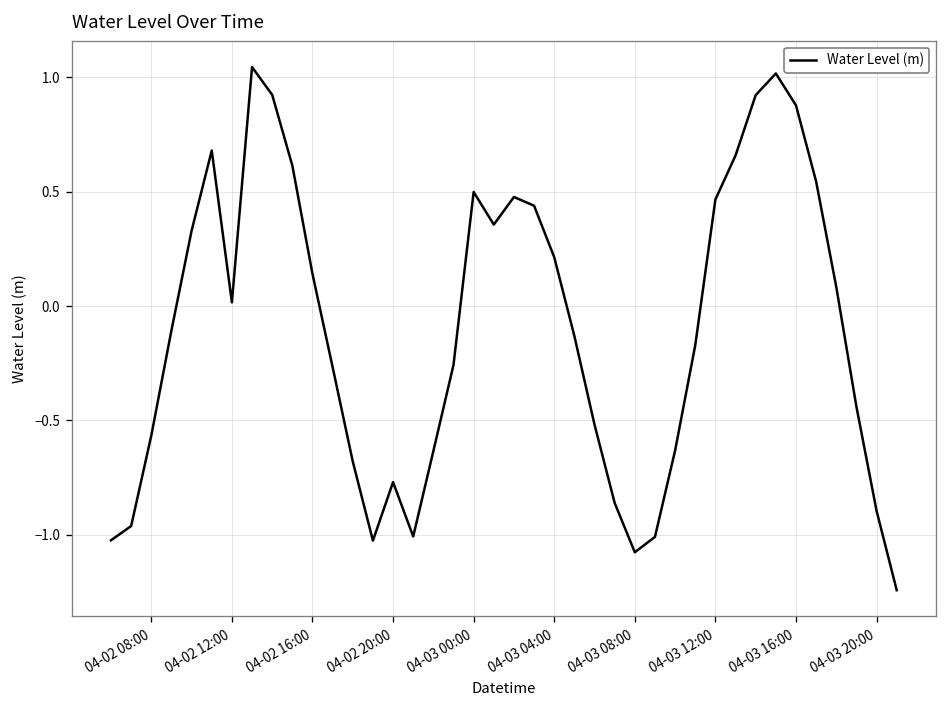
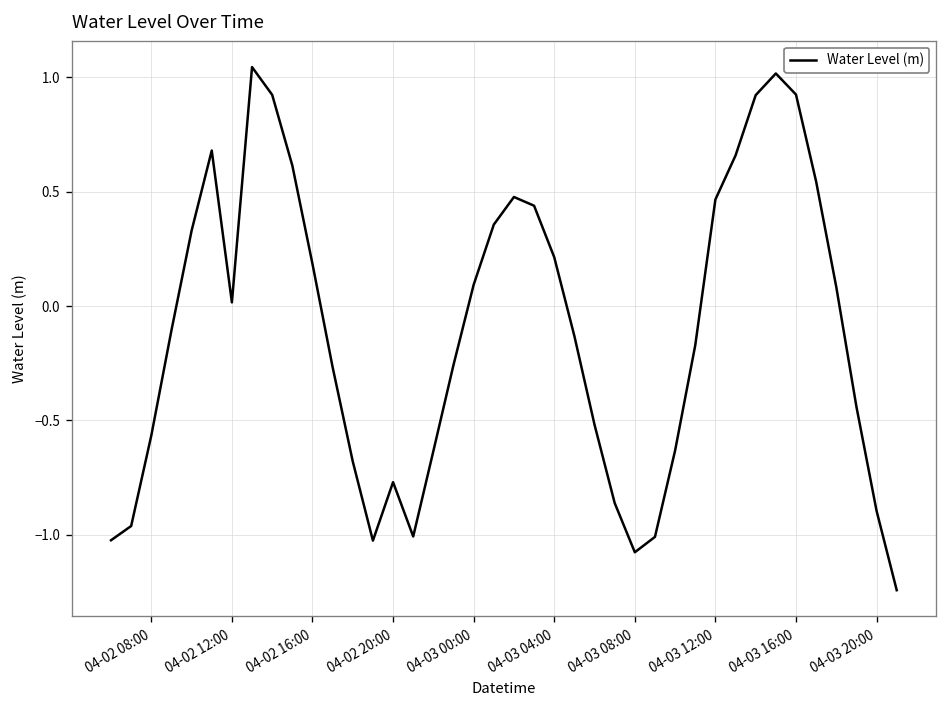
04-02 16:00: 0.14 -> 0.18
04-03 00:00: 0.50 -> 0.09
04-03 16:00: 0.88 -> 0.93
